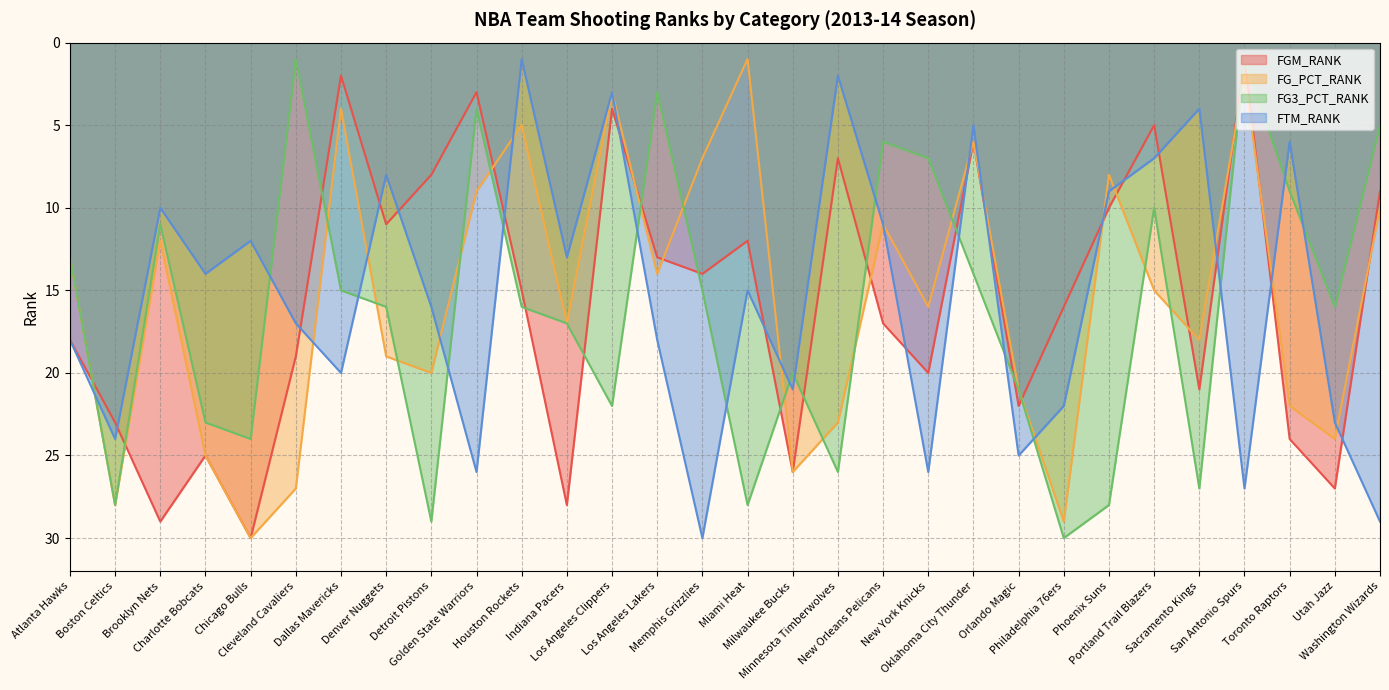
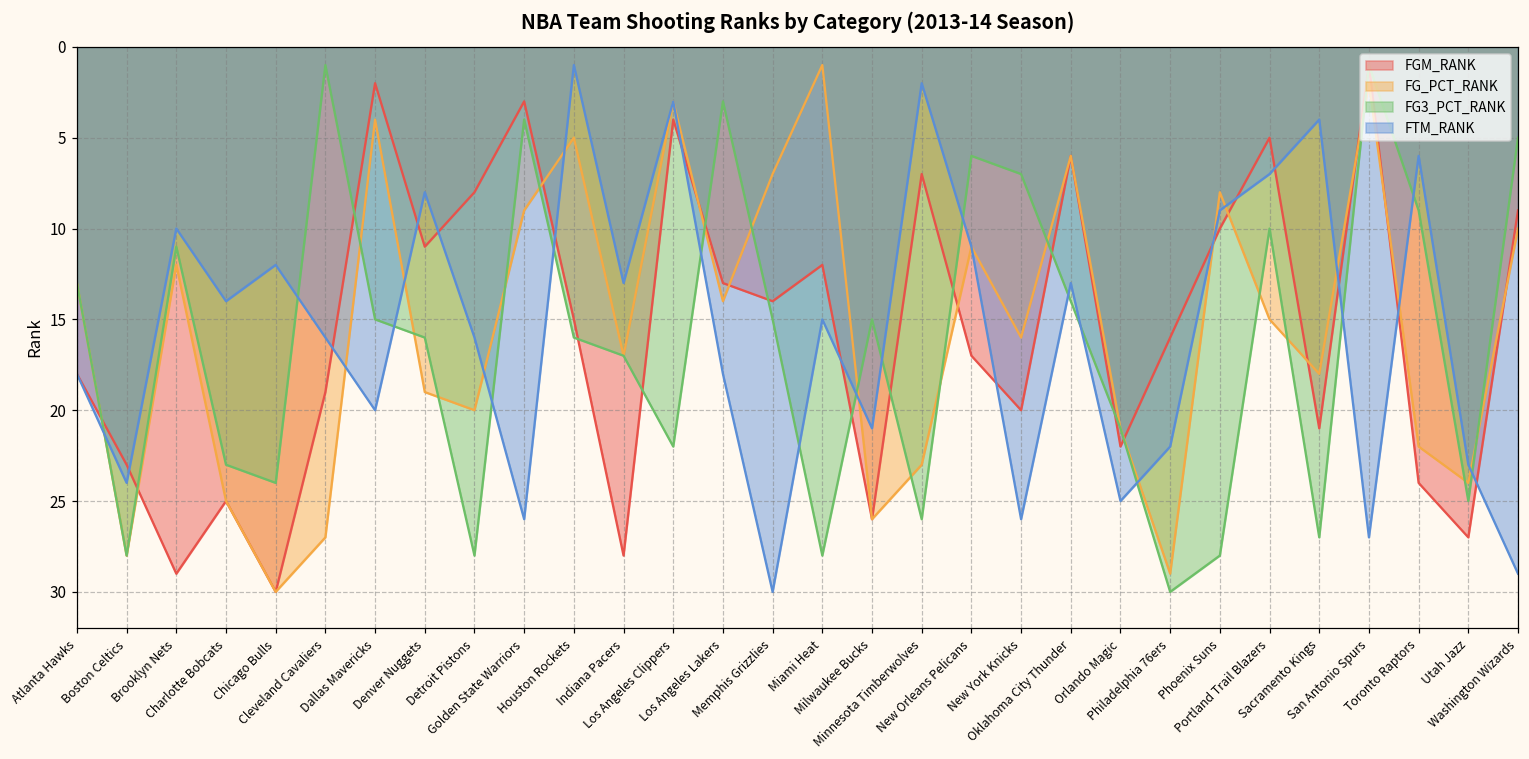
FTM_RANK, Cleveland Cavaliers: 17 -> 16
FG3_PCT_RANK, Detroit Pistons: 29 -> 28
FG3_PCT_RANK, Milwaukee Bucks: 20 -> 15
FTM_RANK, Oklahoma City Thunder: 5 -> 13
FG3_PCT_RANK, Utah Jazz: 16 -> 25
